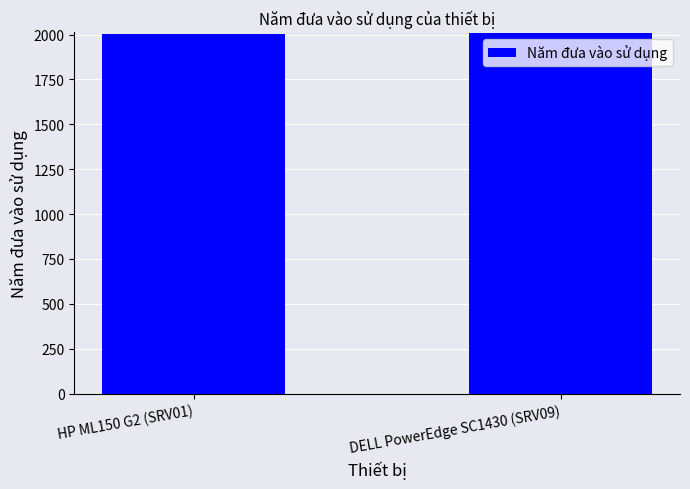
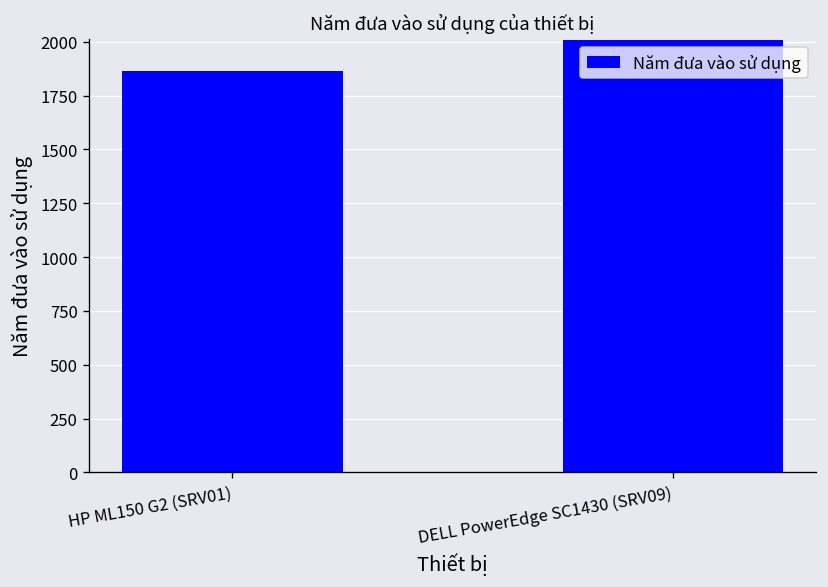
HP ML150 G2 (SRV01): 2000 -> 1860
